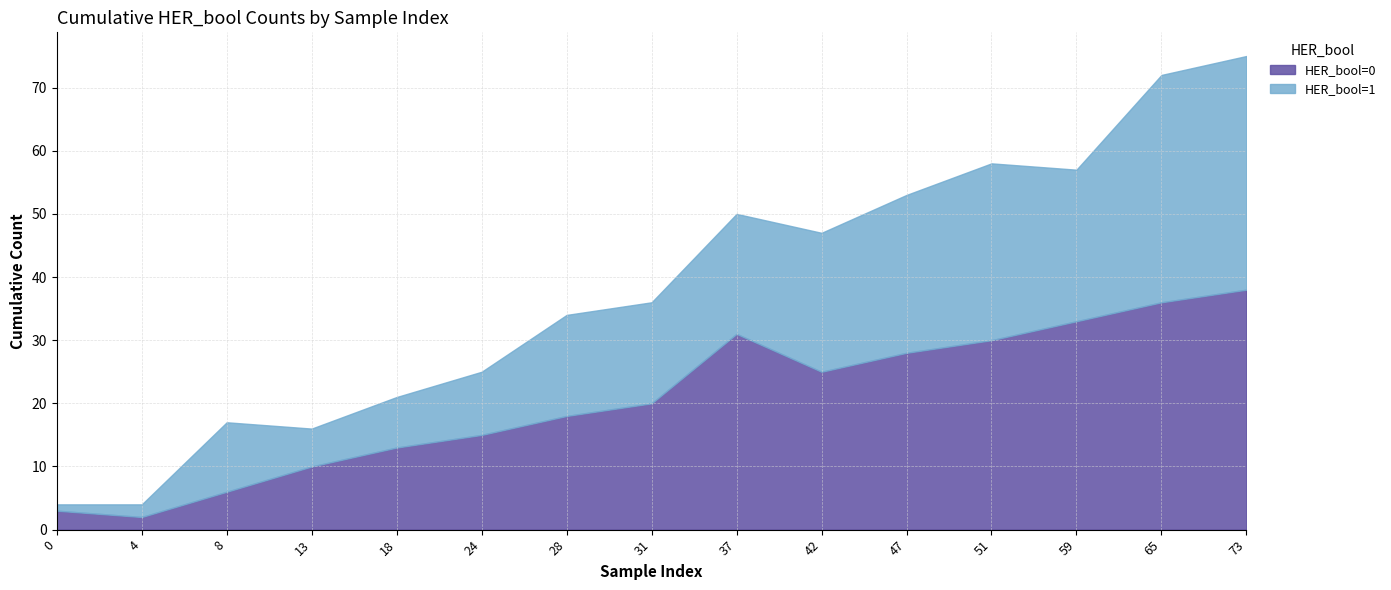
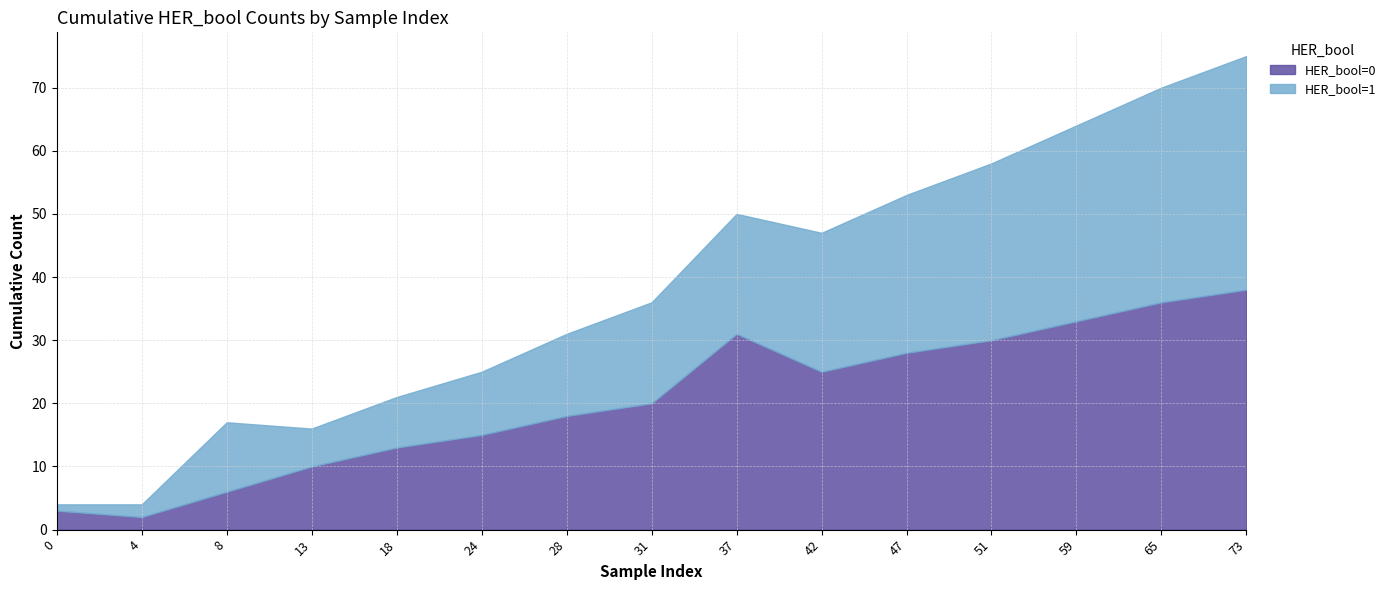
HER_bool=1, 28: 16 -> 13
HER_bool=1, 59: 24 -> 31
HER_bool=1, 65: 36 -> 34
